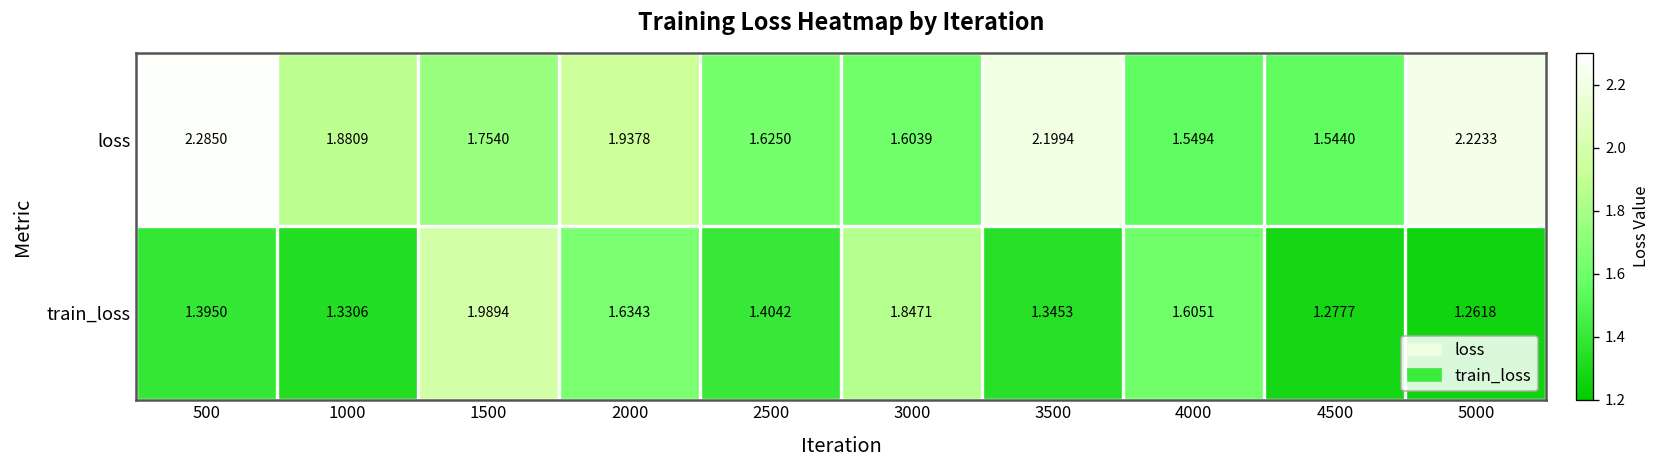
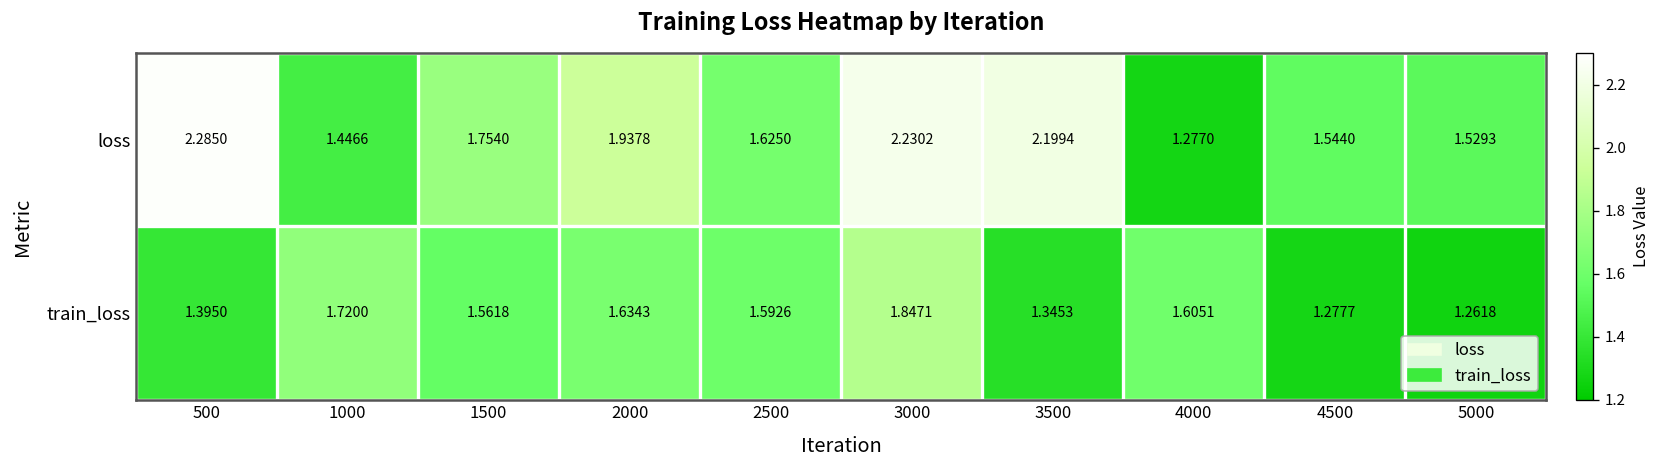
loss, 1000: 1.8809 -> 1.4466
loss, 3000: 1.6039 -> 2.2302
loss, 4000: 1.5494 -> 1.2770
loss, 5000: 2.2233 -> 1.5293
train_loss, 1000: 1.3306 -> 1.7200
train_loss, 1500: 1.9894 -> 1.5618
train_loss, 2500: 1.4042 -> 1.5926
